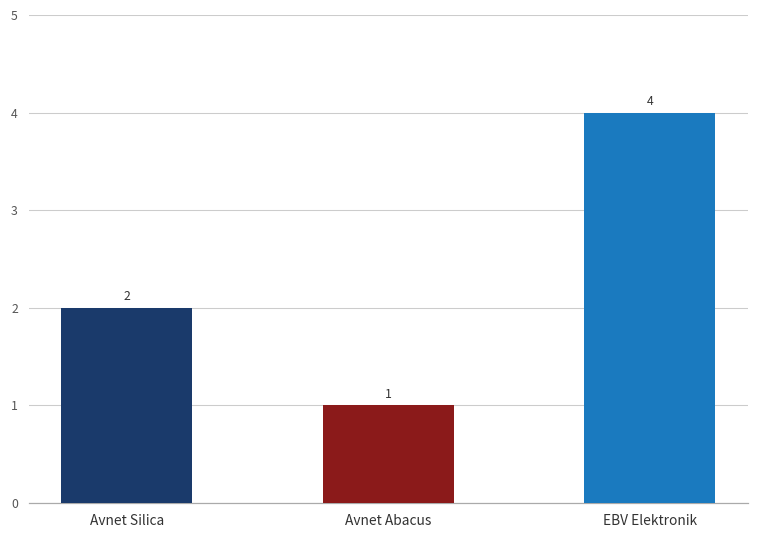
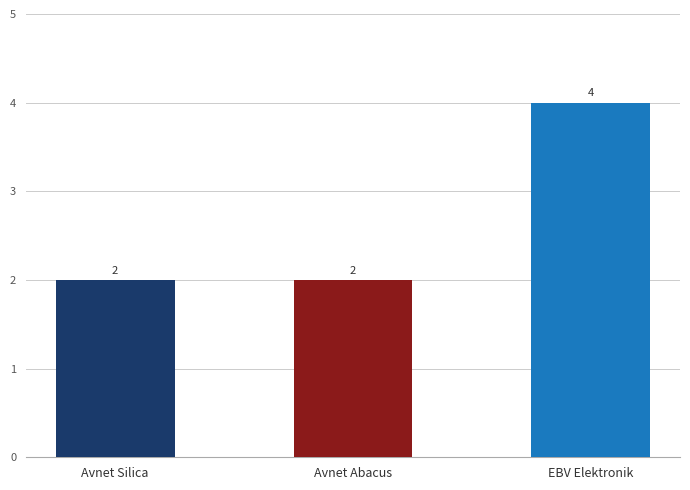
Avnet Abacus: 1 -> 2
